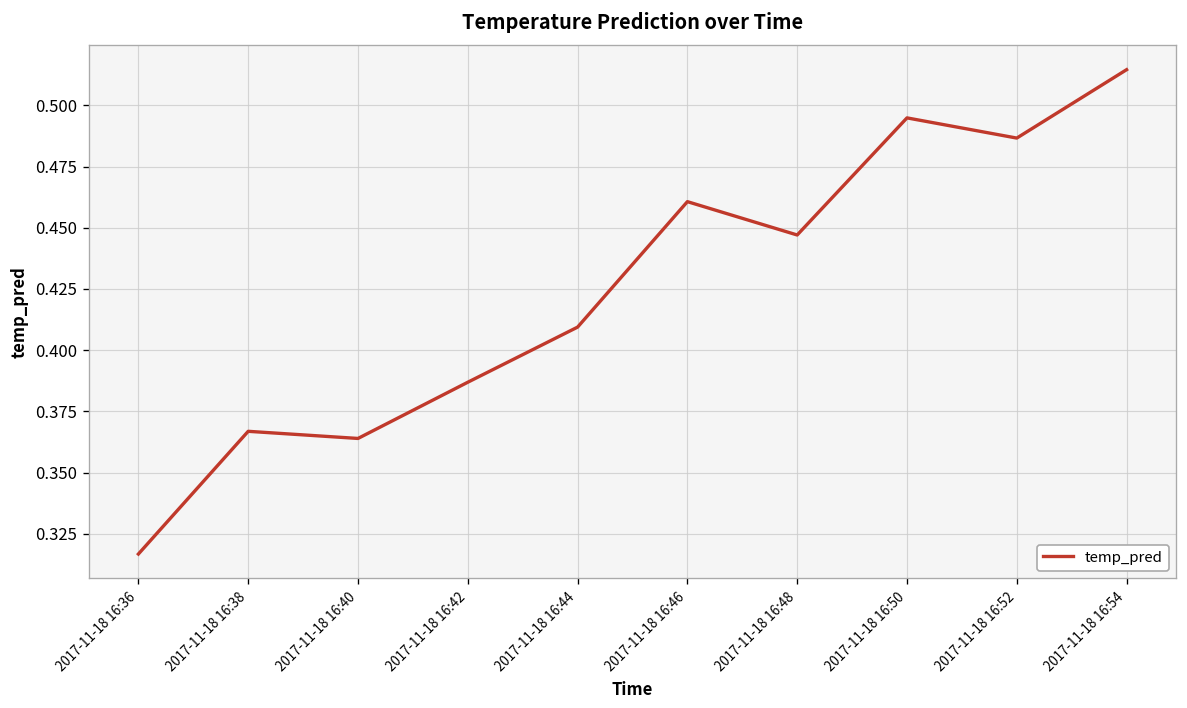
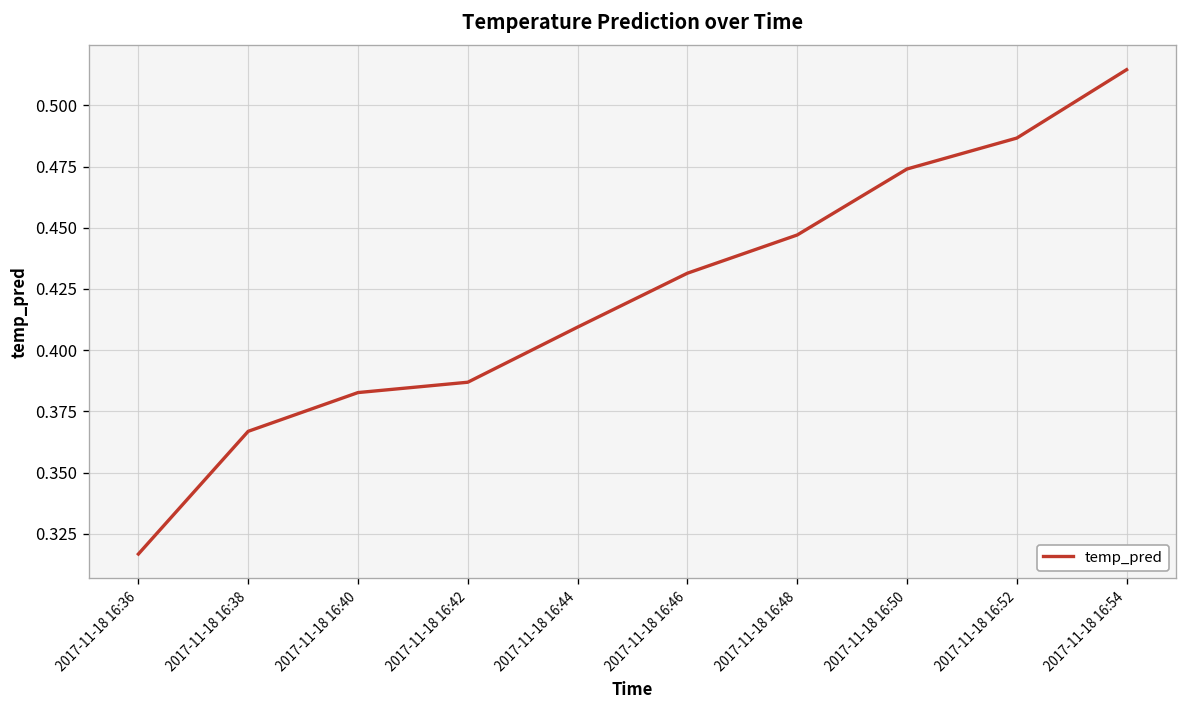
2017-11-18 16:40: 0.364 -> 0.383
2017-11-18 16:46: 0.461 -> 0.431
2017-11-18 16:50: 0.495 -> 0.474
